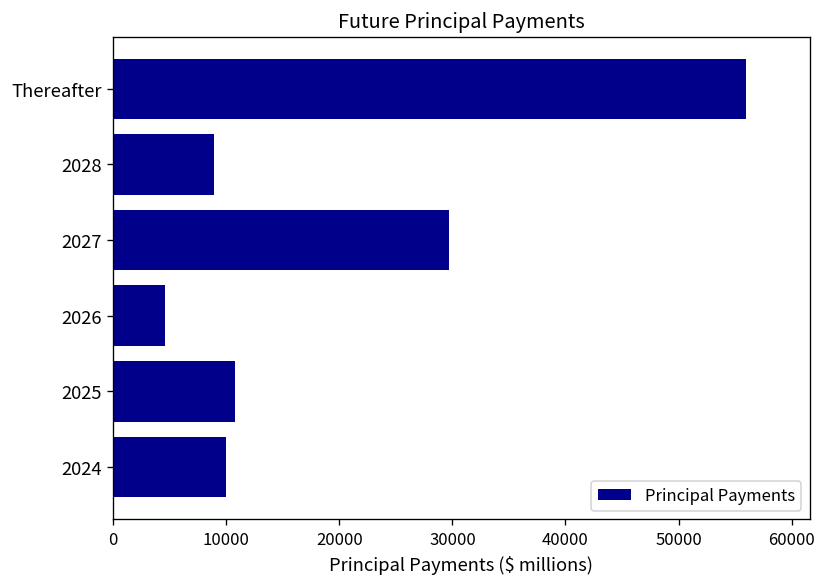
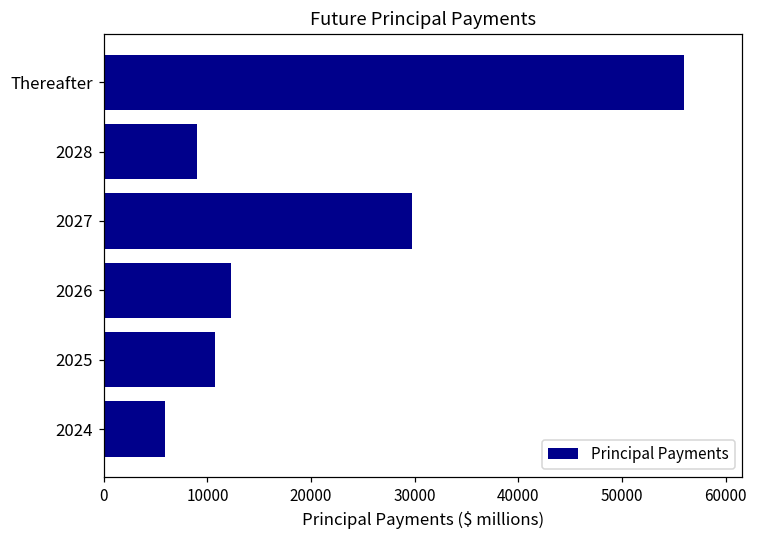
2026: 5000 -> 12000
2024: 10000 -> 6000
